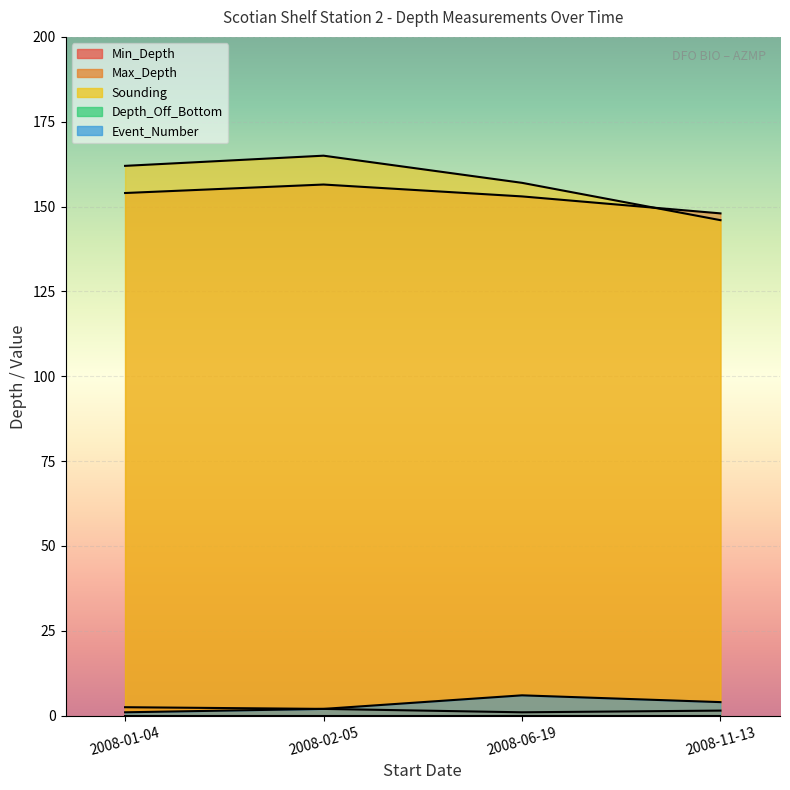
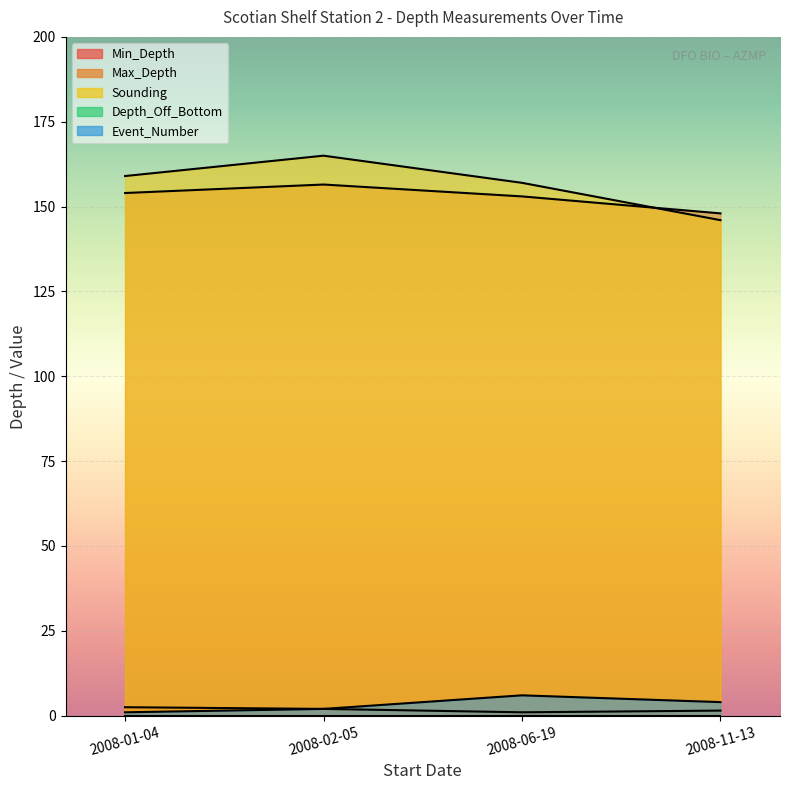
Sounding, 2008-01-04: 162 -> 159
